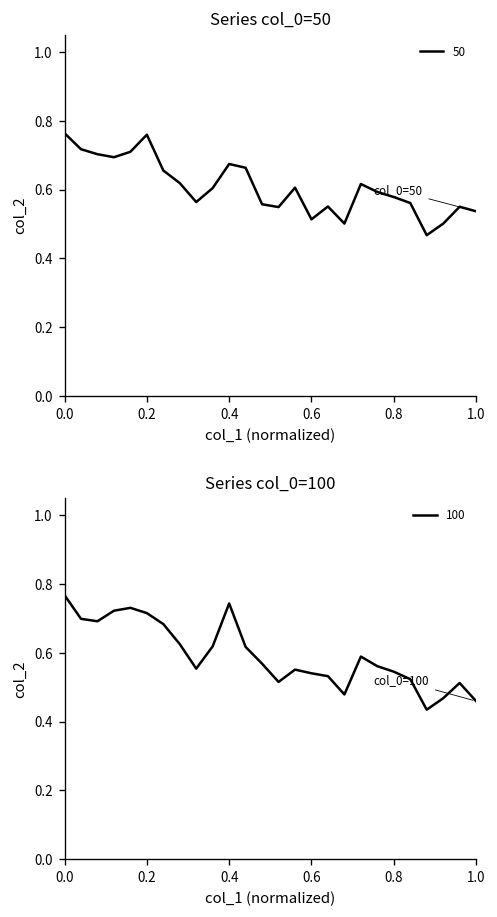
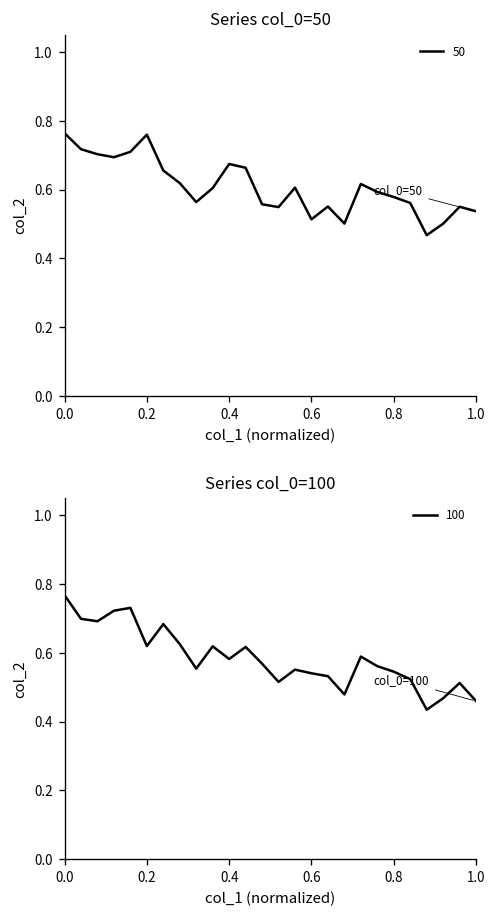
Series col_0=100, 0.2: 0.72 -> 0.62
Series col_0=100, 0.4: 0.74 -> 0.58
